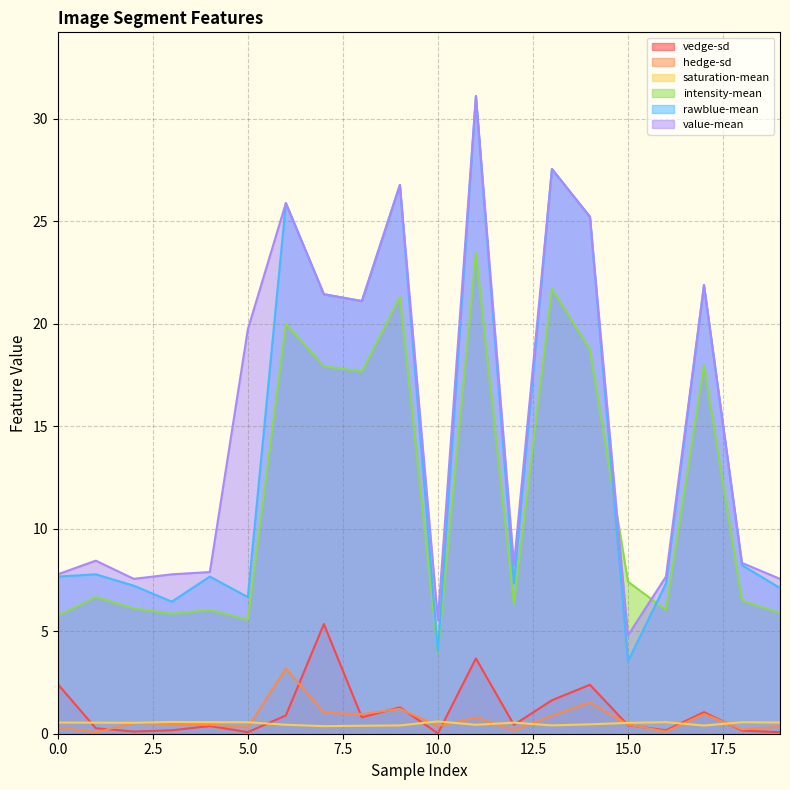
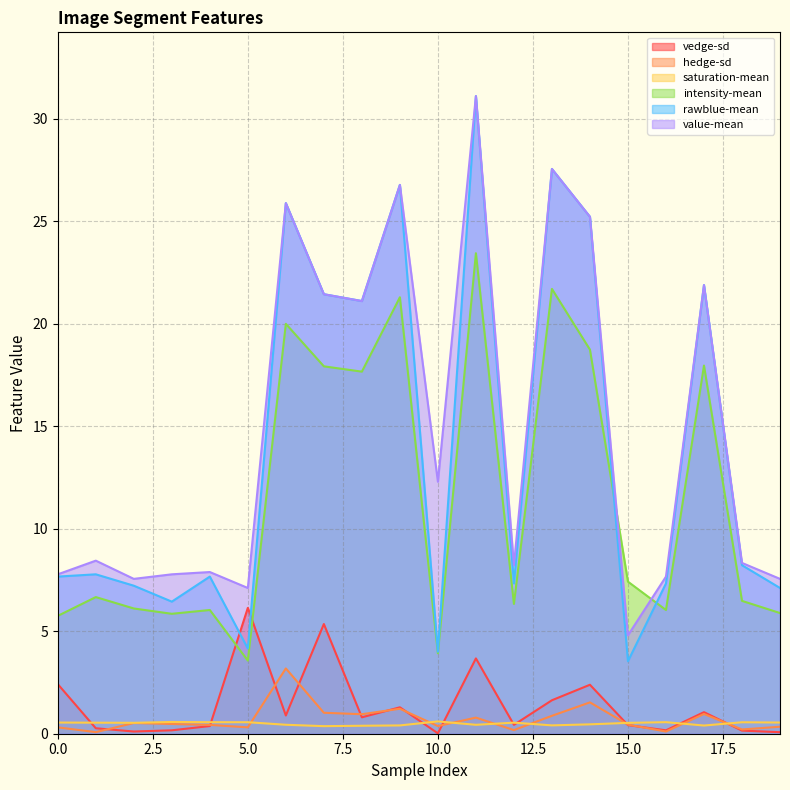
vedge-sd, 5.0: 0.1 -> 6.1
intensity-mean, 5.0: 5.6 -> 3.6
rawblue-mean, 5.0: 6.7 -> 4.2
value-mean, 5.0: 19.7 -> 7.1
value-mean, 10.0: 5.6 -> 12.3
